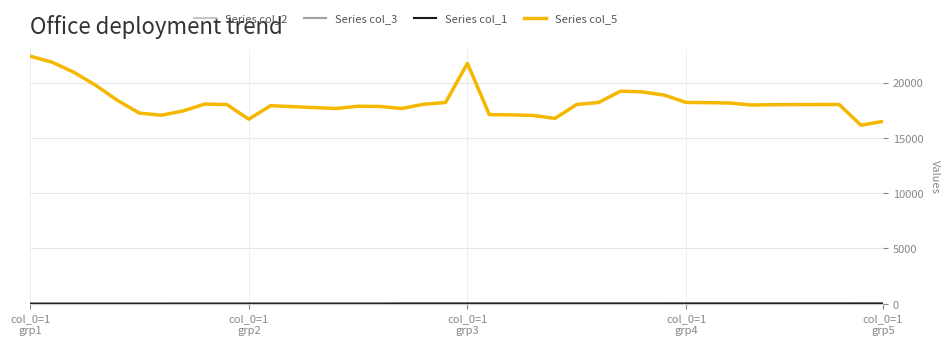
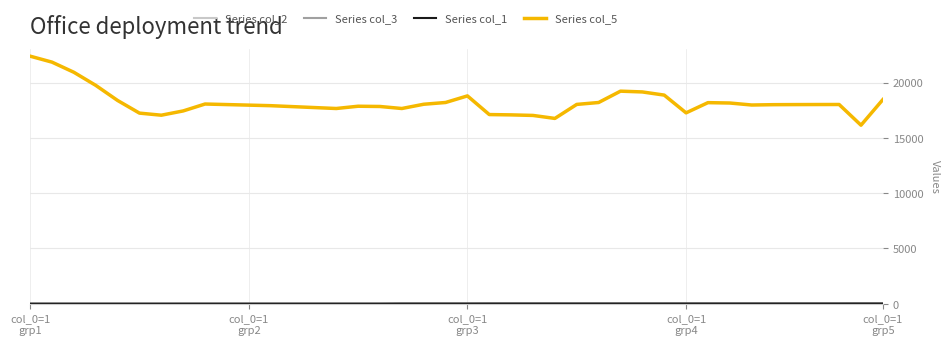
Series col_5, col_0=1 grp2: 16700 -> 18000
Series col_5, col_0=1 grp3: 21700 -> 18800
Series col_5, col_0=1 grp4: 18200 -> 17300
Series col_5, col_0=1 grp5: 16500 -> 18500
